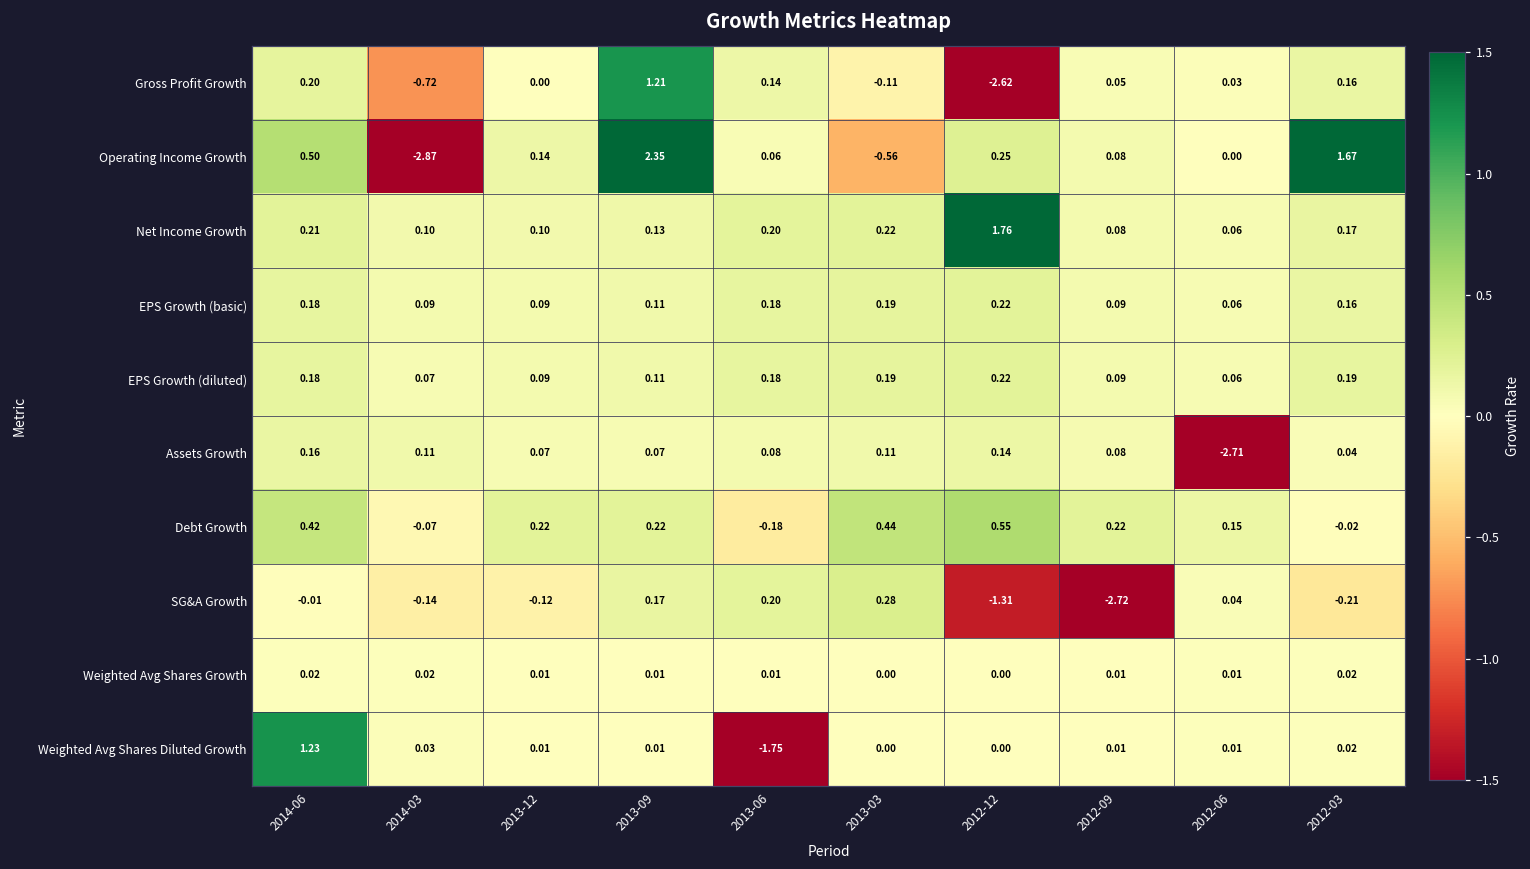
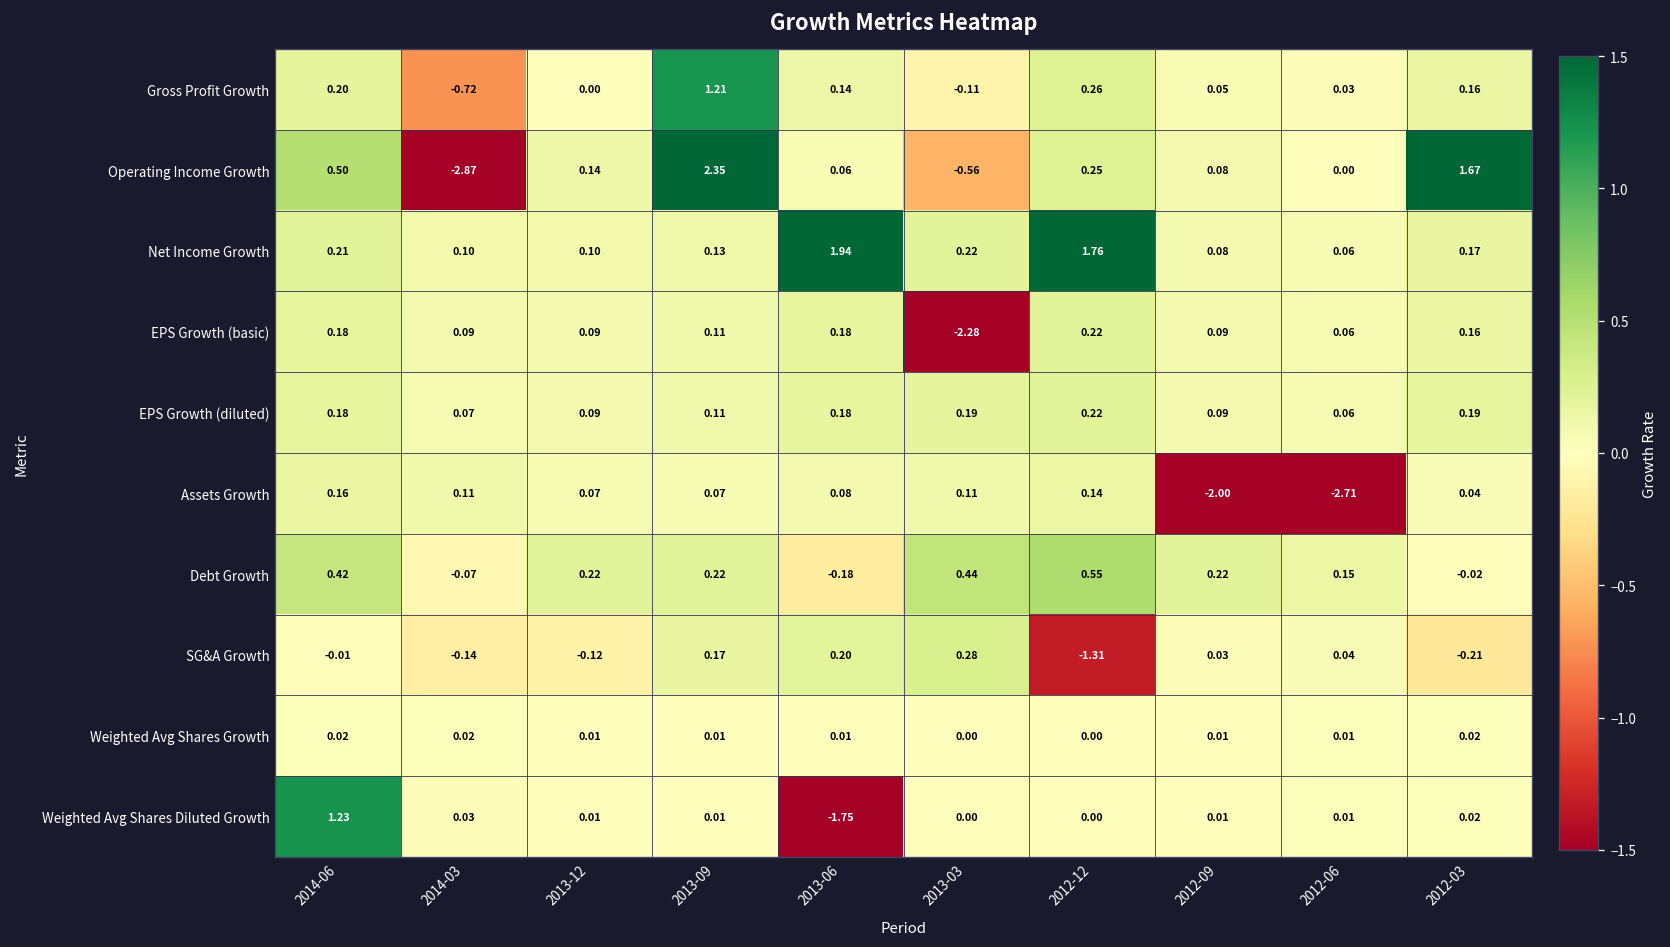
Gross Profit Growth, 2012-12: -2.62 -> 0.26
Net Income Growth, 2013-06: 0.20 -> 1.94
EPS Growth (basic), 2013-03: 0.19 -> -2.28
Assets Growth, 2012-09: 0.08 -> -2.00
SG&A Growth, 2012-09: -2.72 -> 0.03
